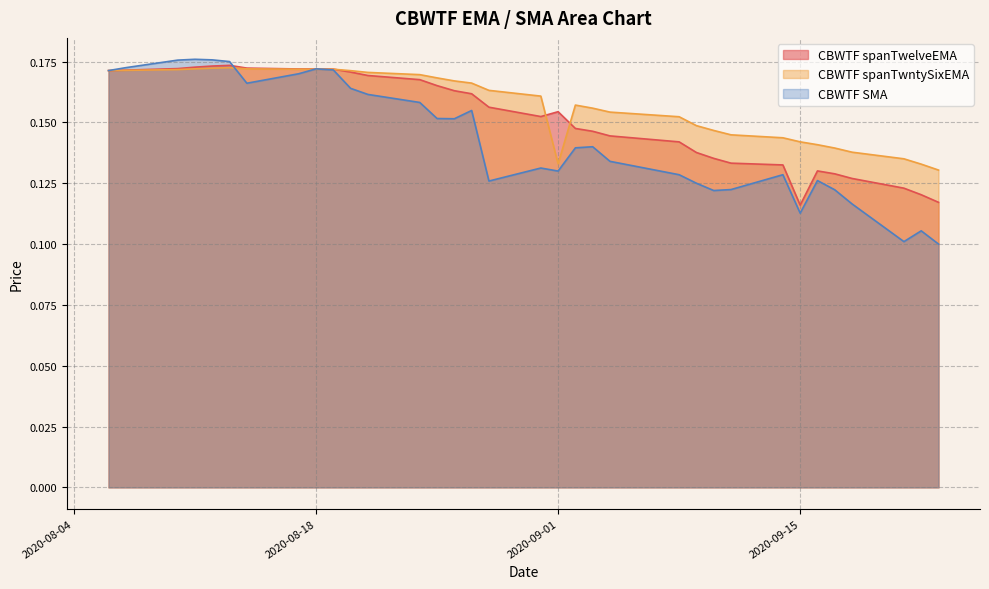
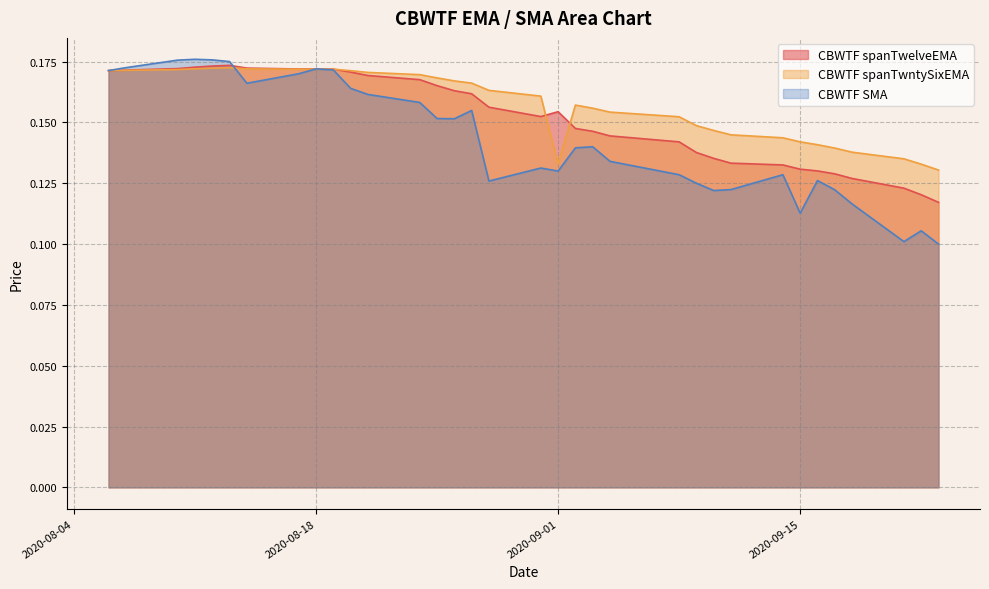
CBWTF spanTwelveEMA, 2020-09-15: 0.116 -> 0.131
